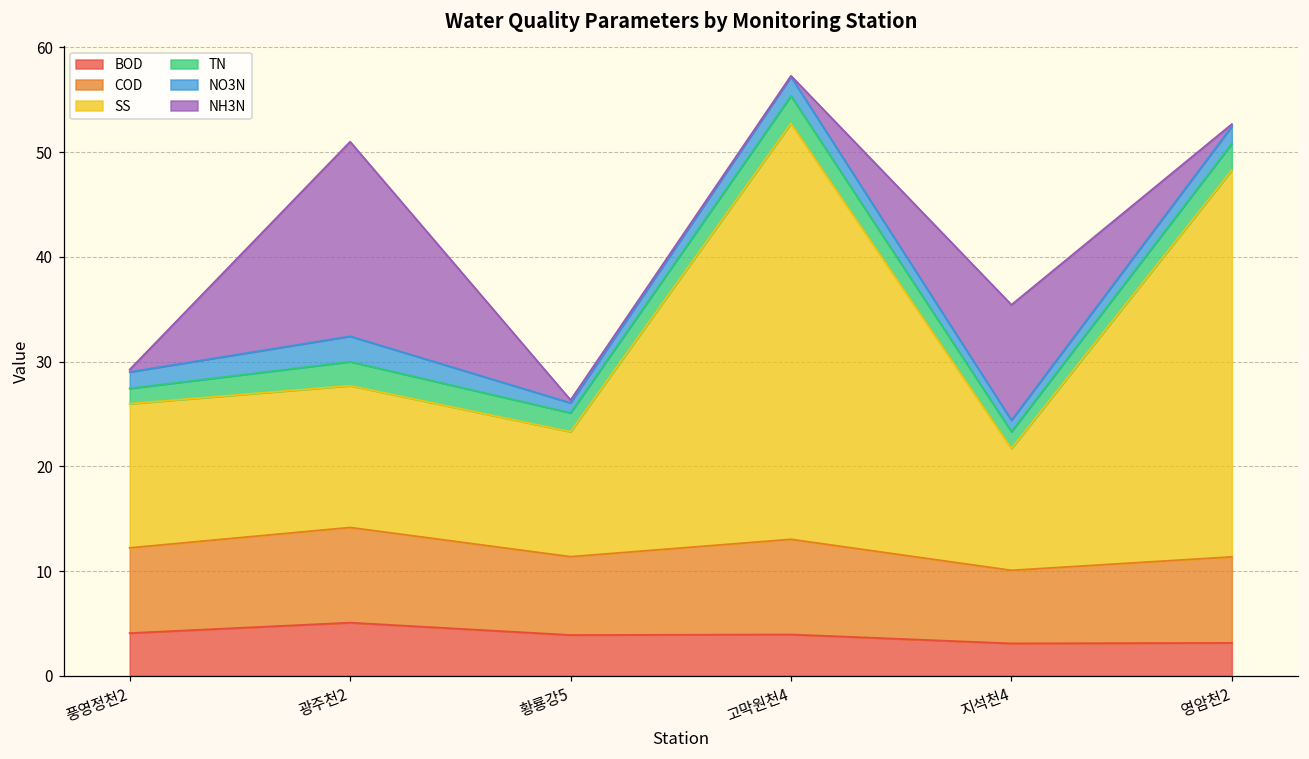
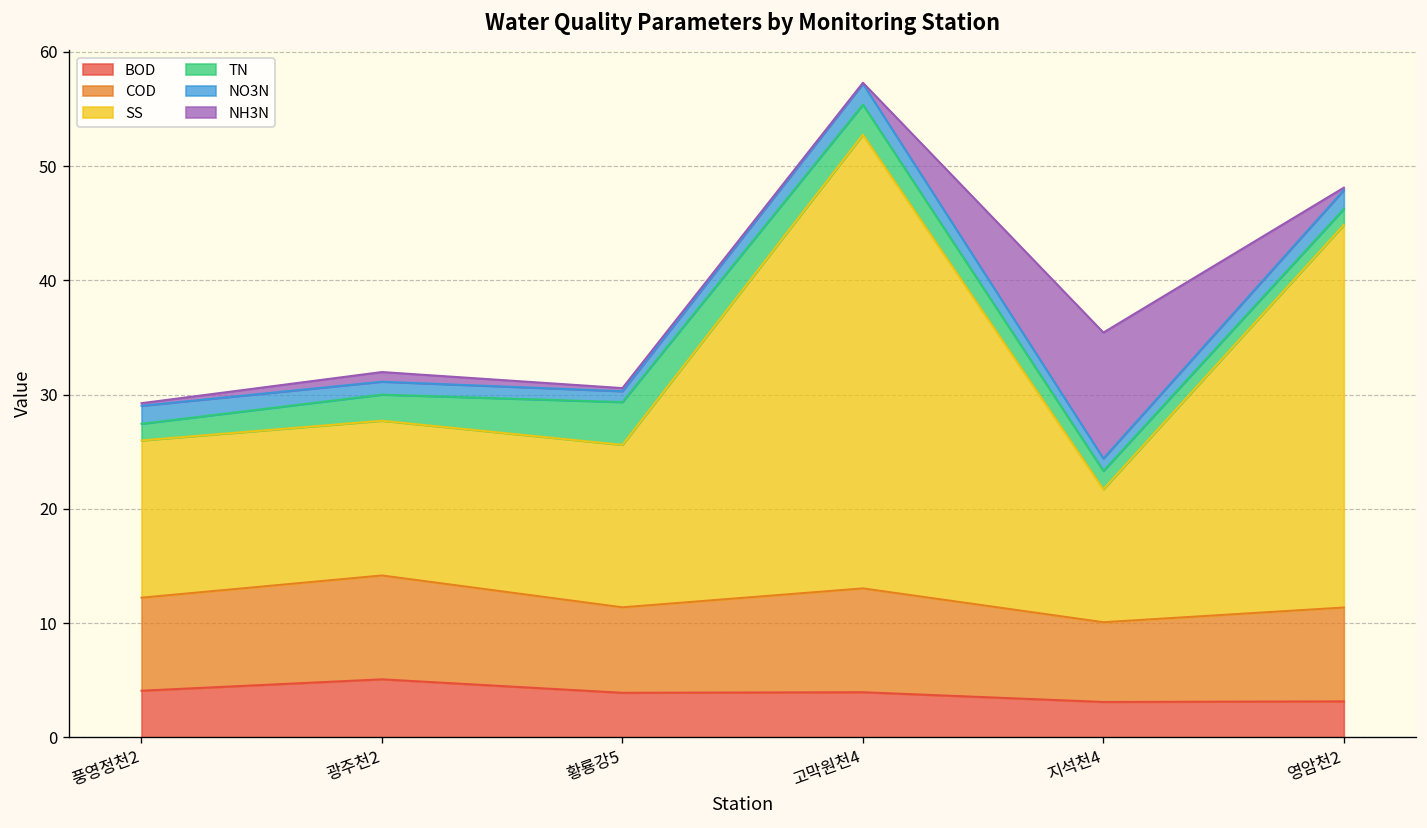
NO3N, 광주천2: 2 -> 1
NH3N, 광주천2: 19 -> 1
SS, 황룡강5: 12 -> 14
TN, 황룡강5: 2 -> 4
SS, 영암천2: 37 -> 33
TN, 영암천2: 3 -> 1
